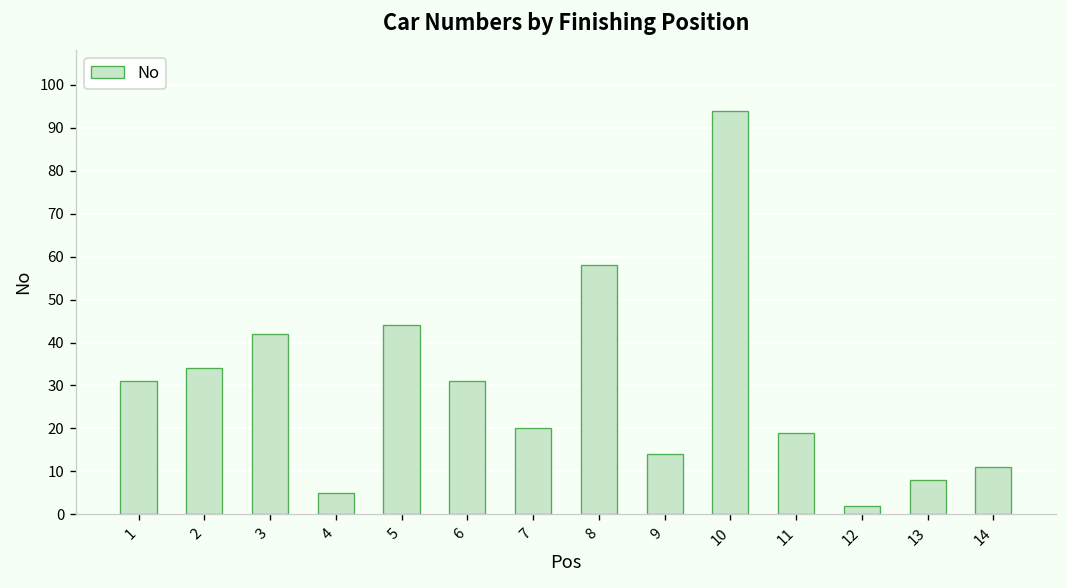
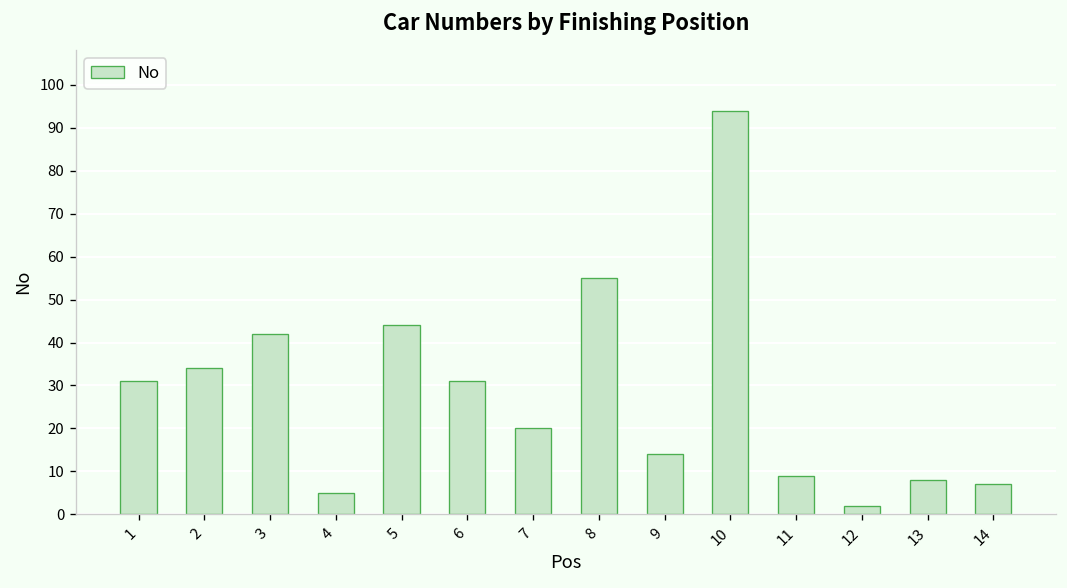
8: 58 -> 55
11: 19 -> 9
14: 11 -> 7
